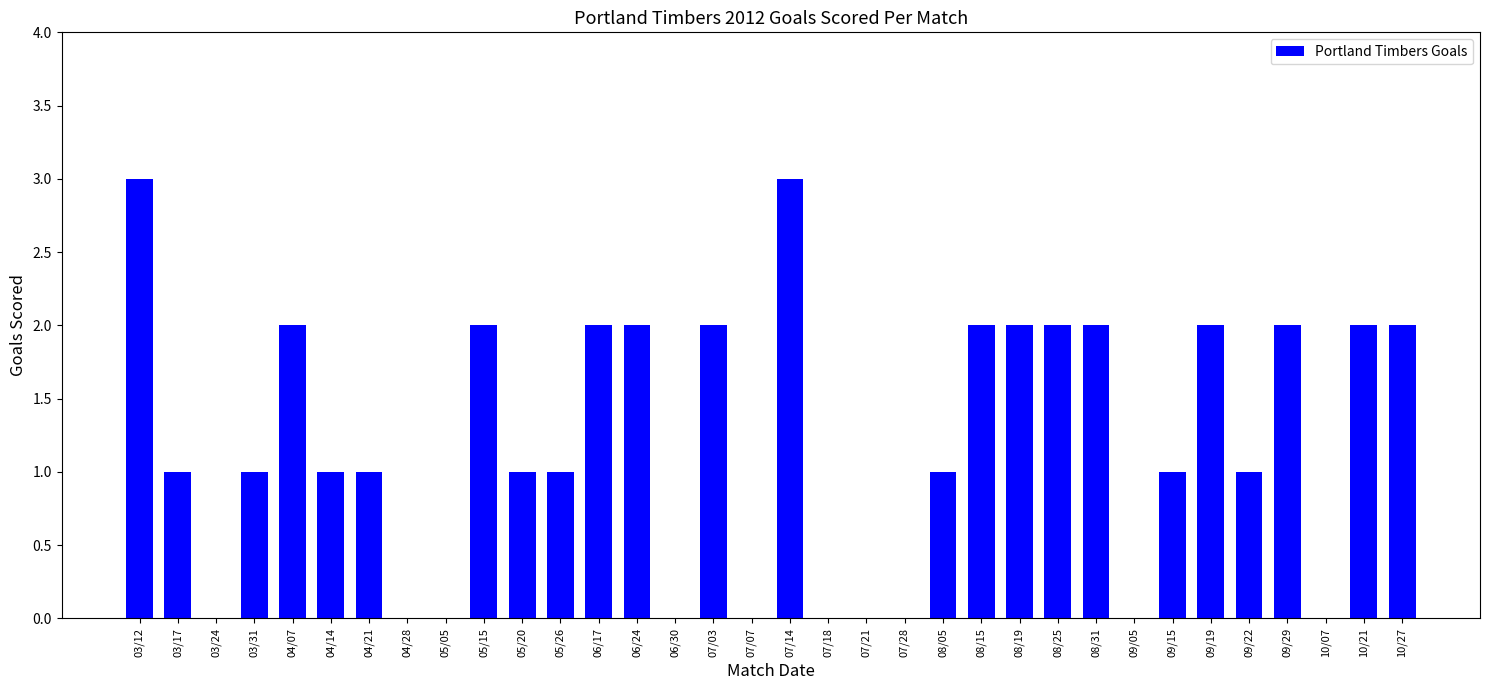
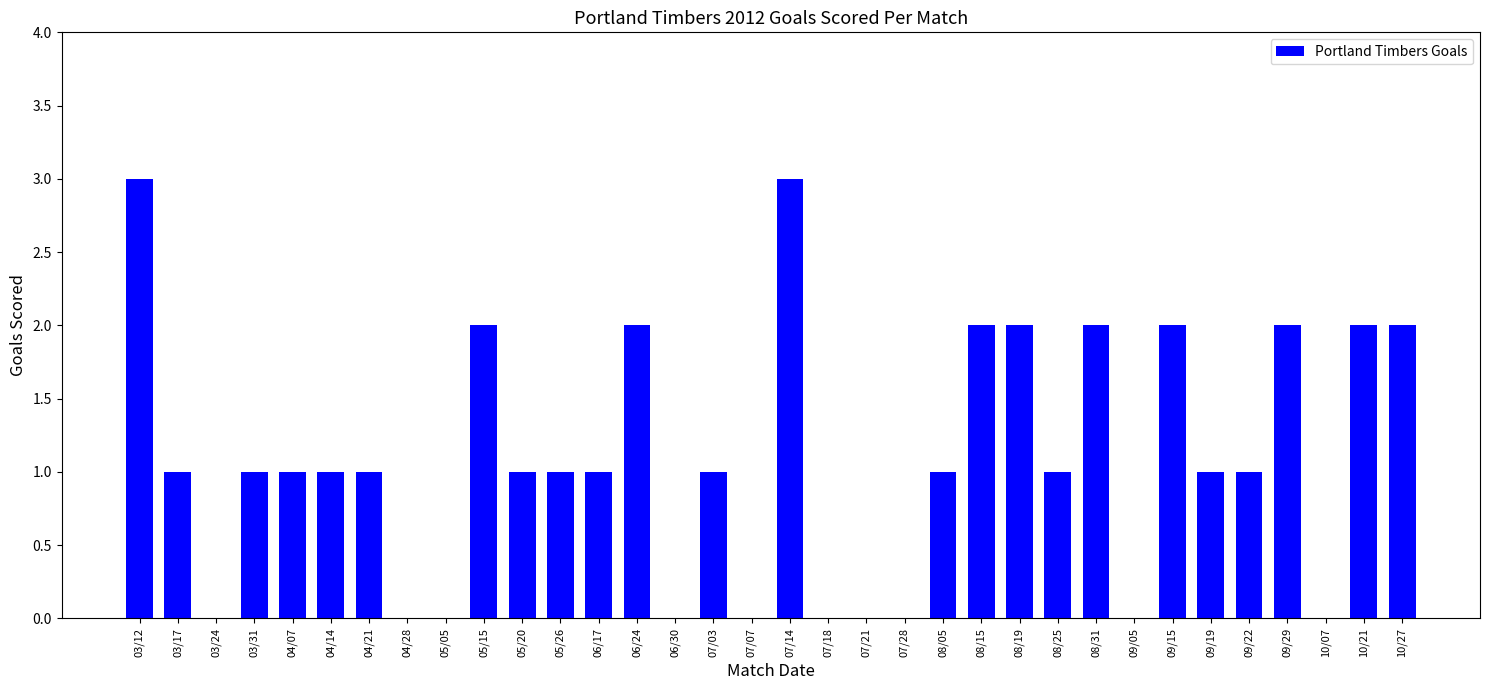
04/07: 2 -> 1
06/17: 2 -> 1
07/03: 2 -> 1
08/25: 2 -> 1
09/15: 1 -> 2
09/19: 2 -> 1
